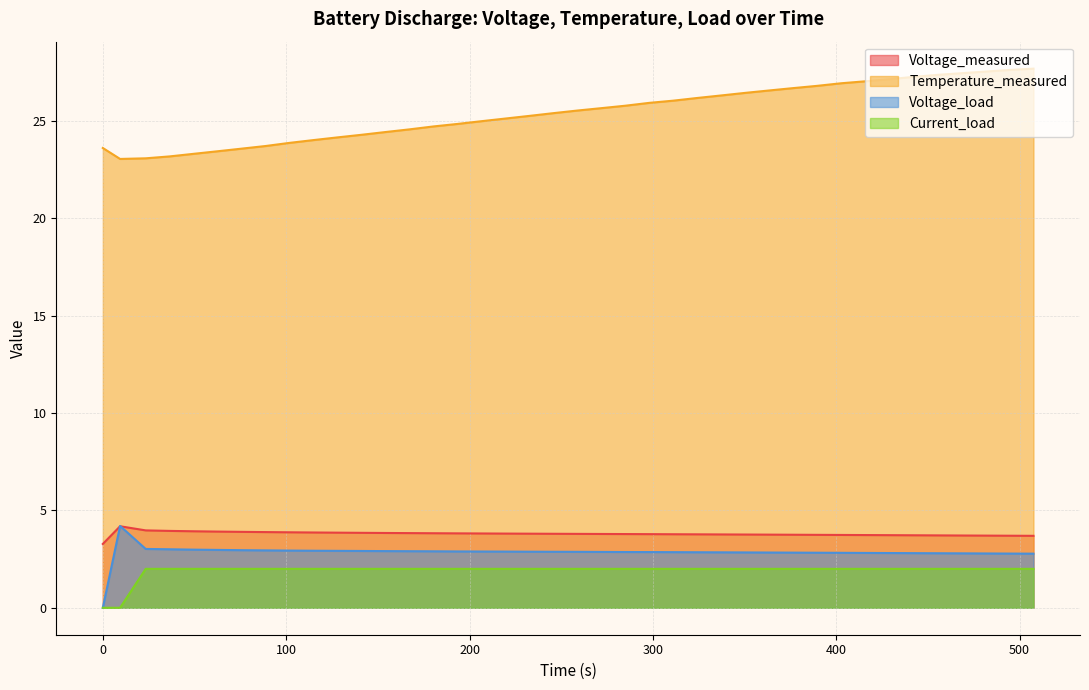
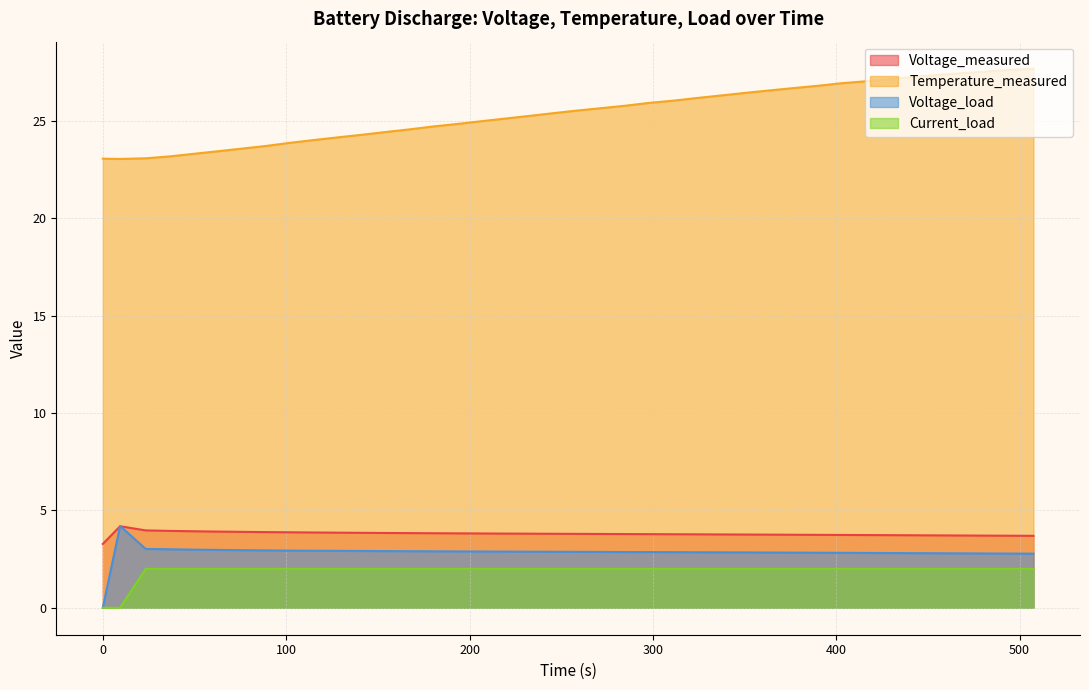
Temperature_measured, 0: 23.6 -> 23.1
